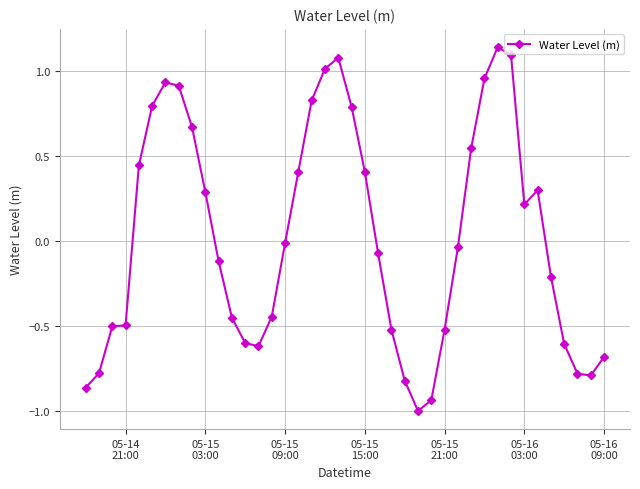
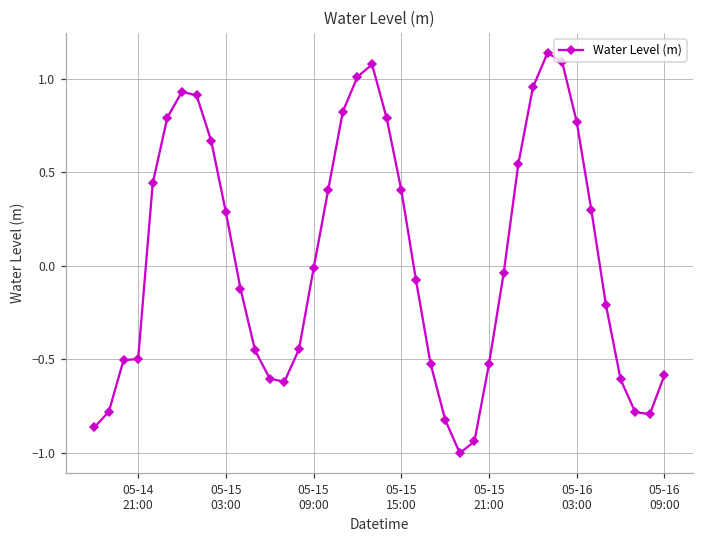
05-16 03:00: 0.21 -> 0.77
05-16 09:00: -0.68 -> -0.58
